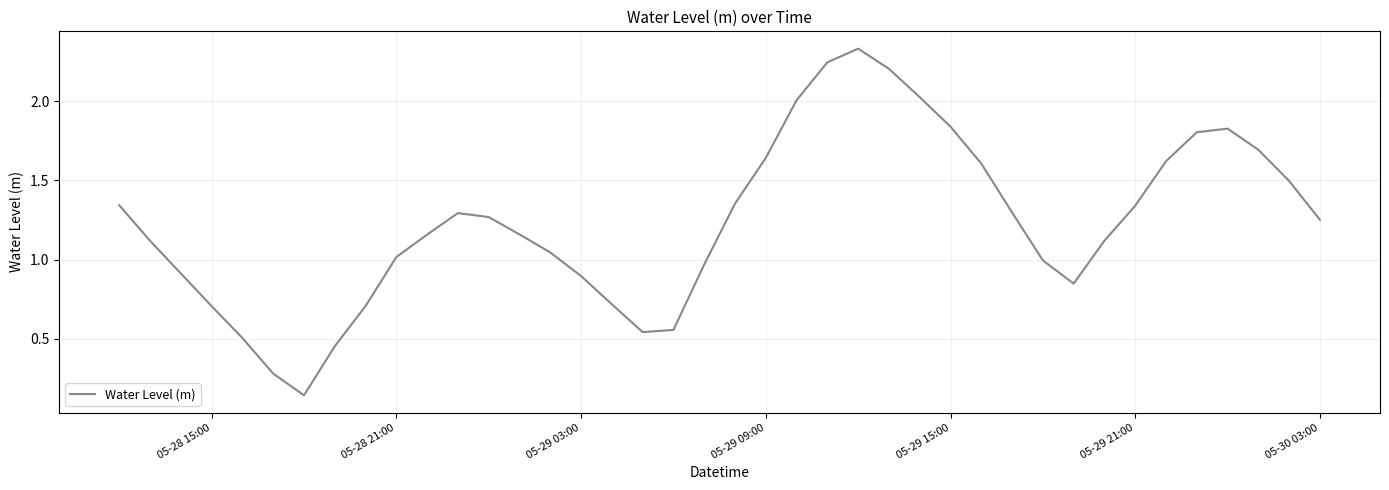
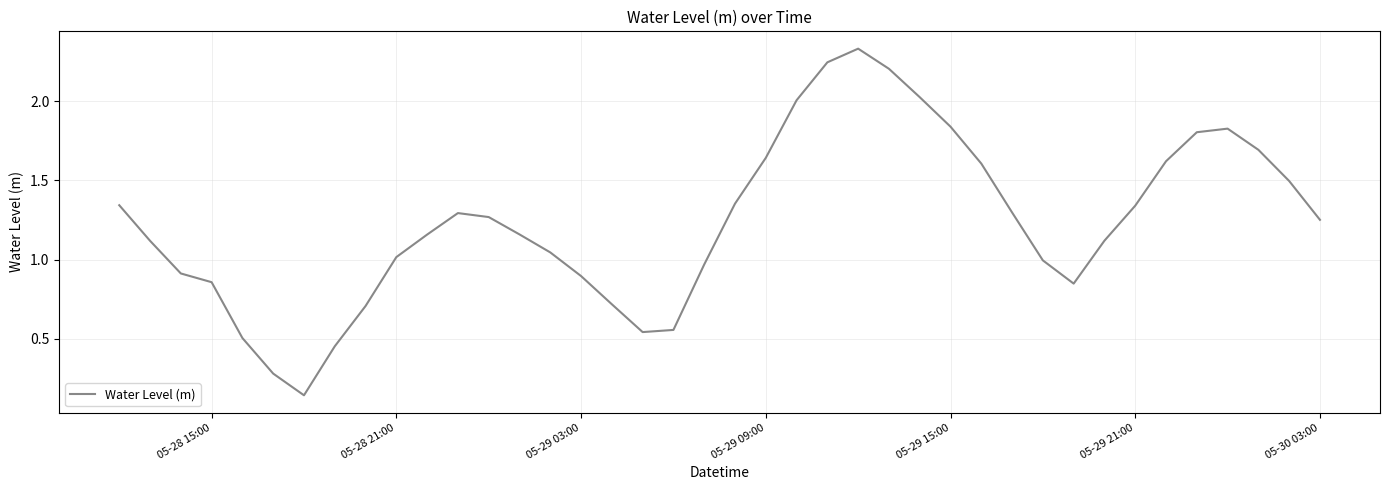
05-28 15:00: 0.71 -> 0.86
